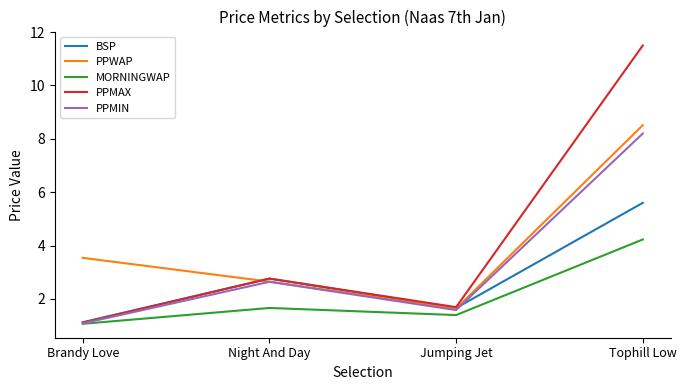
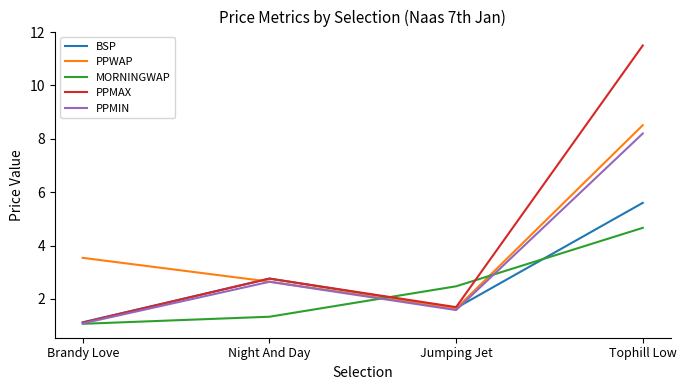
MORNINGWAP, Night And Day: 1.7 -> 1.3
MORNINGWAP, Jumping Jet: 1.4 -> 2.5
MORNINGWAP, Tophill Low: 4.2 -> 4.7
